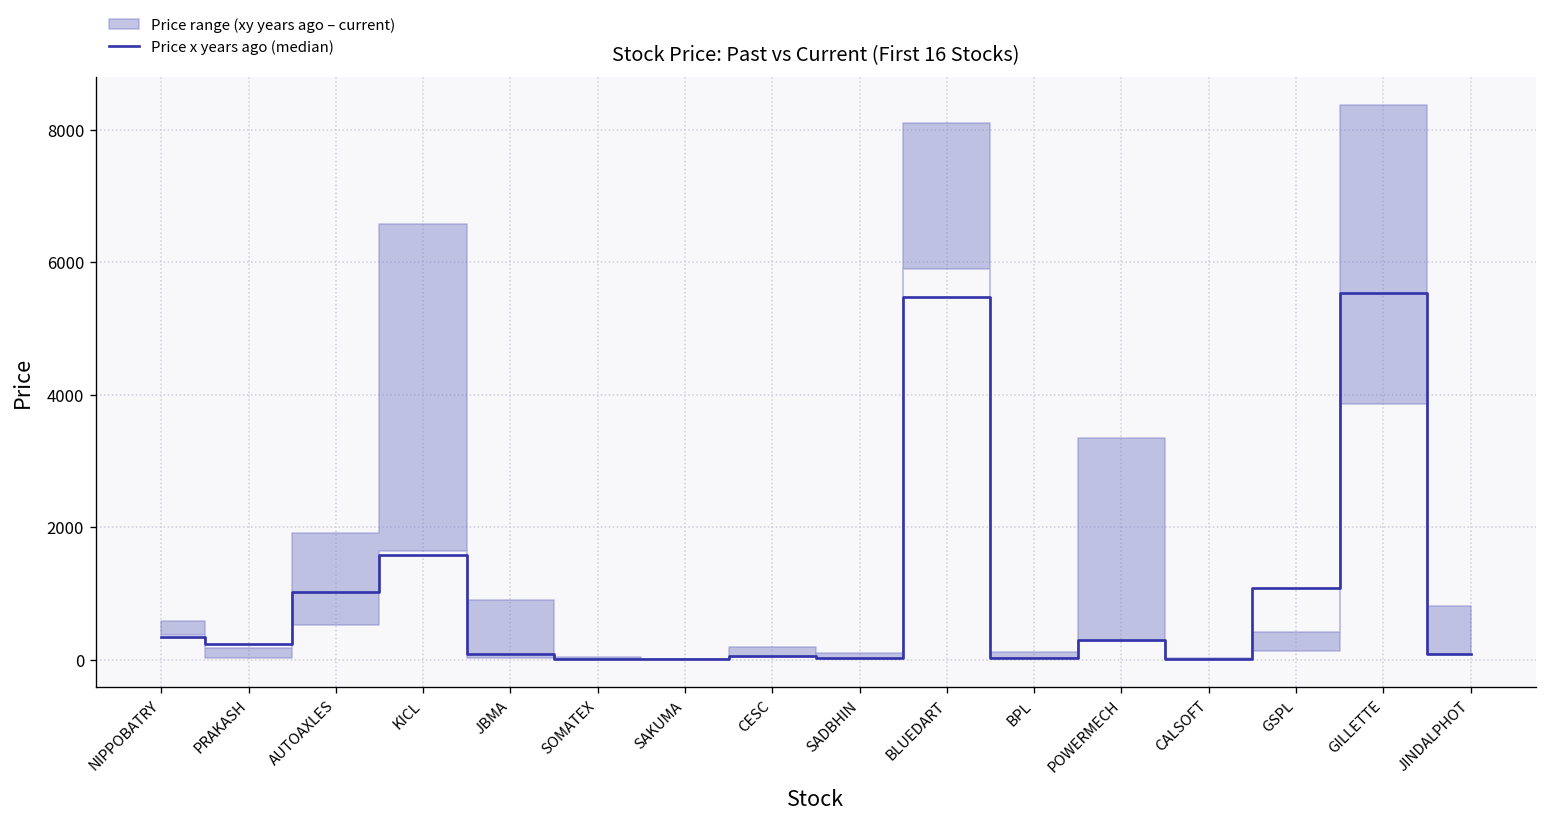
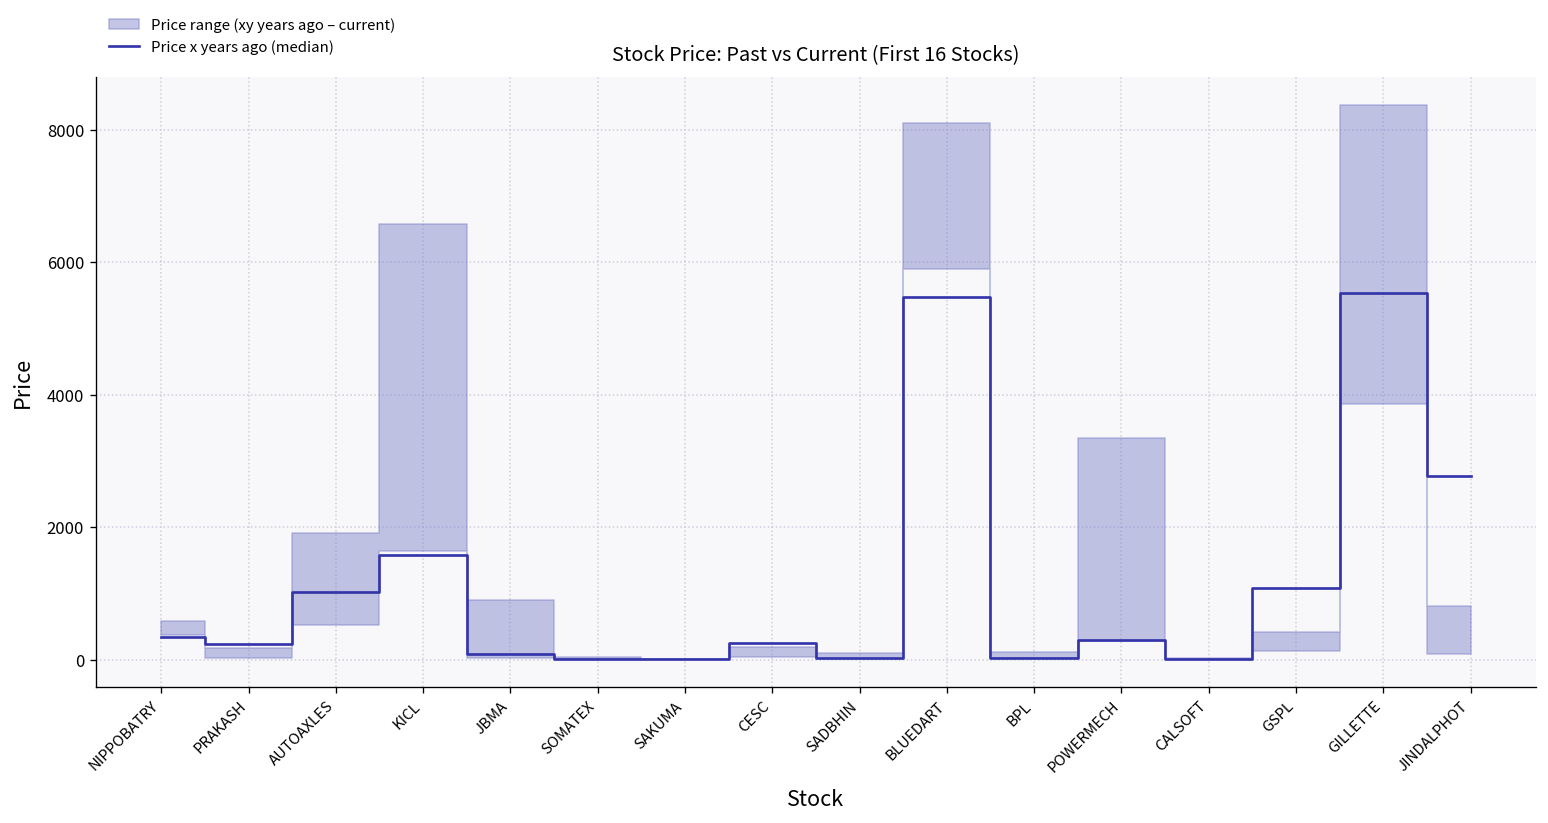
Price x years ago (median), CESC: 0 -> 300
Price x years ago (median), JINDALPHOT: 100 -> 2800
